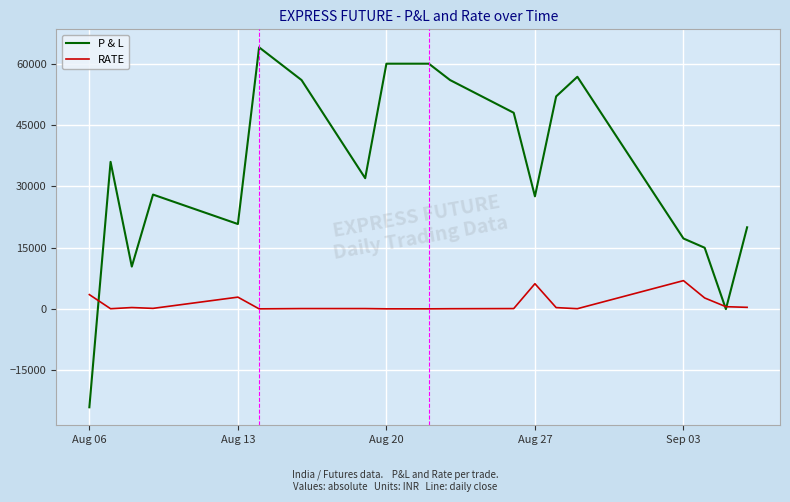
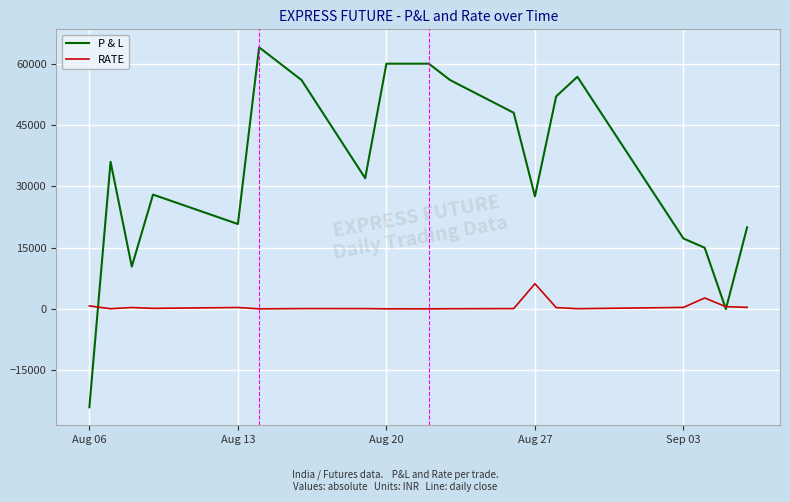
RATE, Aug 06: 4000 -> 1000
RATE, Aug 13: 3000 -> 0
RATE, Sep 03: 7000 -> 0
